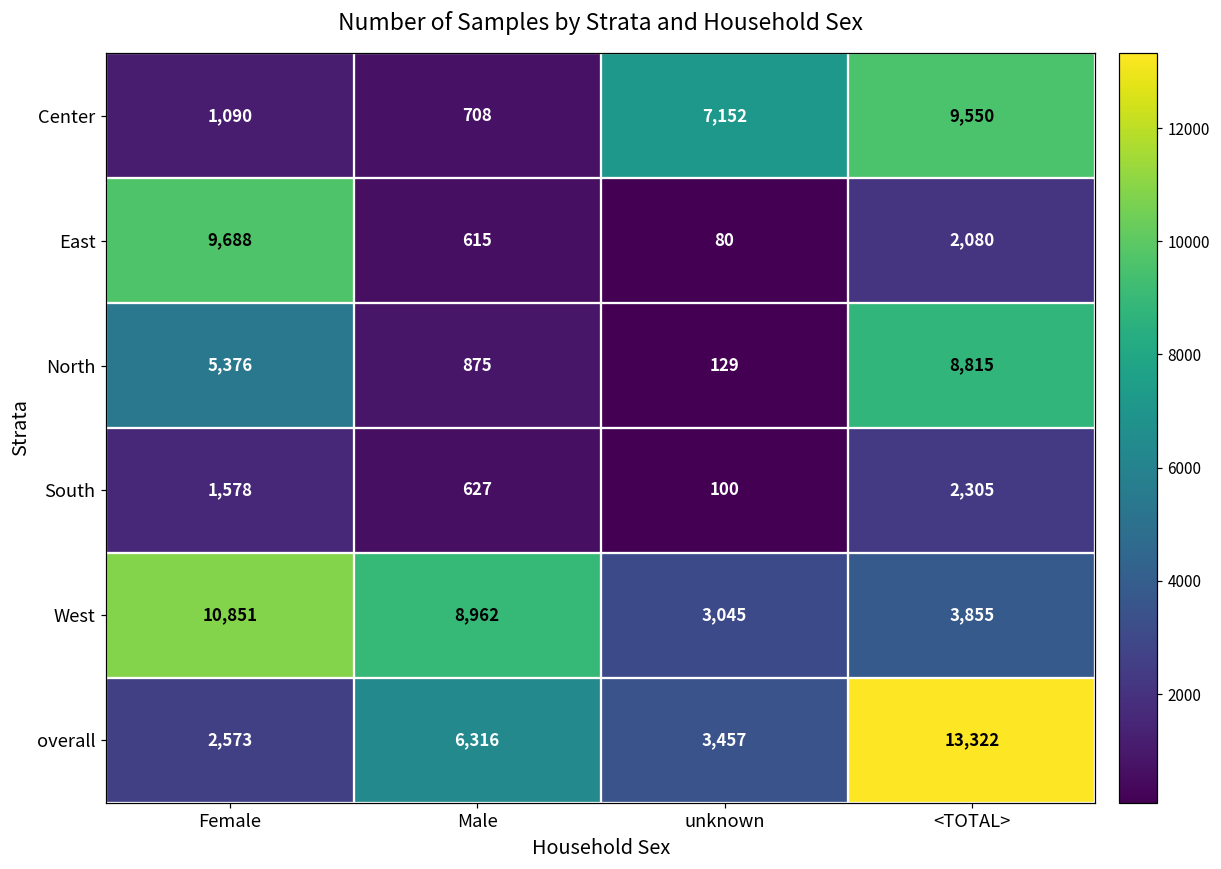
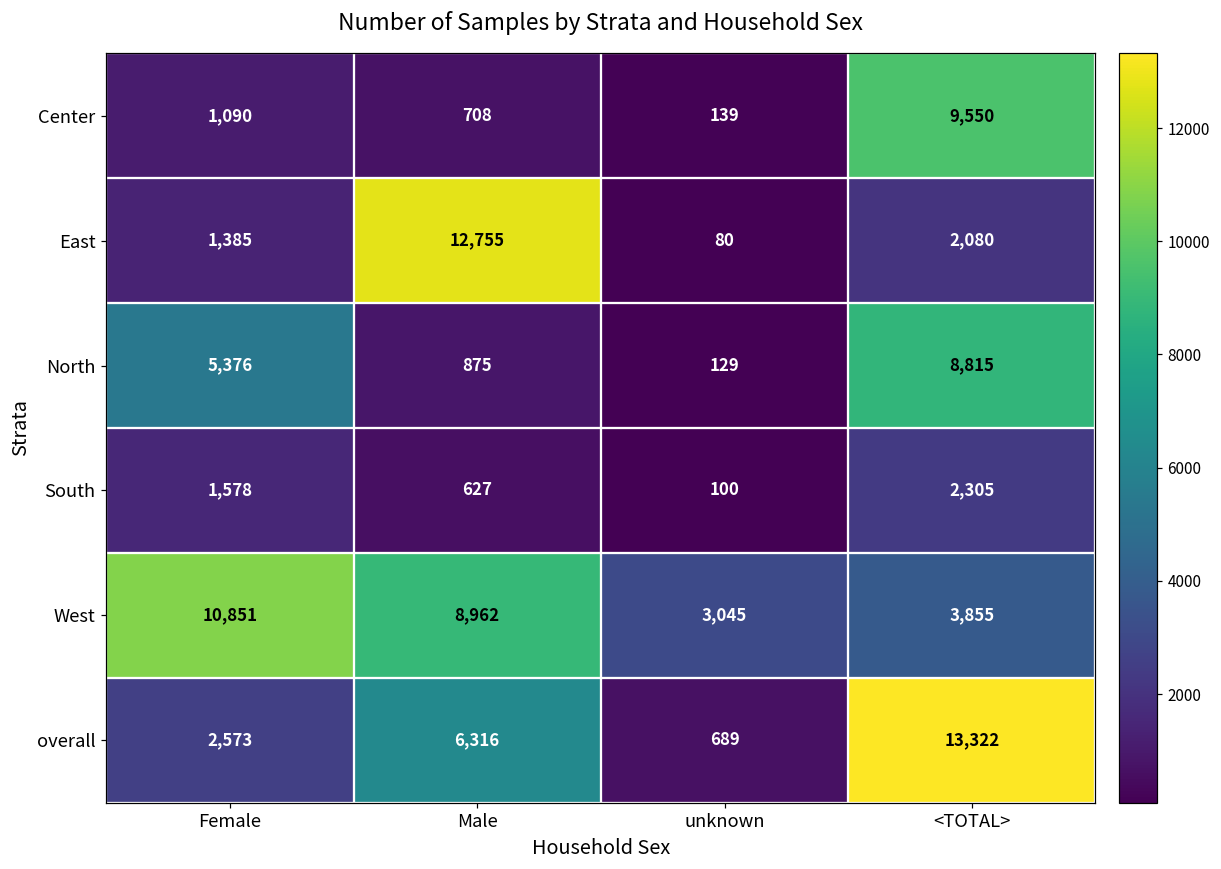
Center, unknown: 7,152 -> 139
East, Female: 9,688 -> 1,385
East, Male: 615 -> 12,755
overall, unknown: 3,457 -> 689
